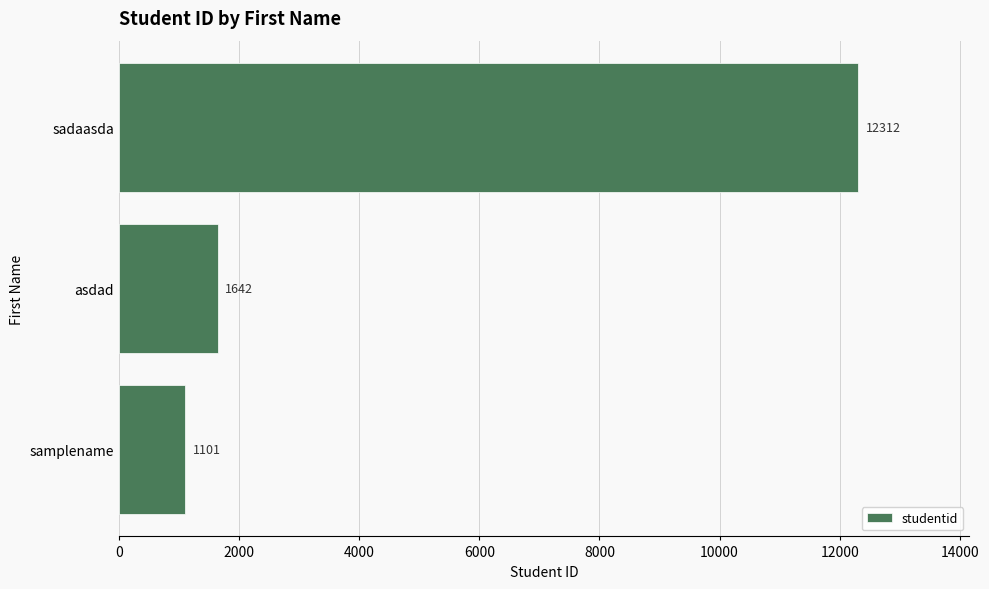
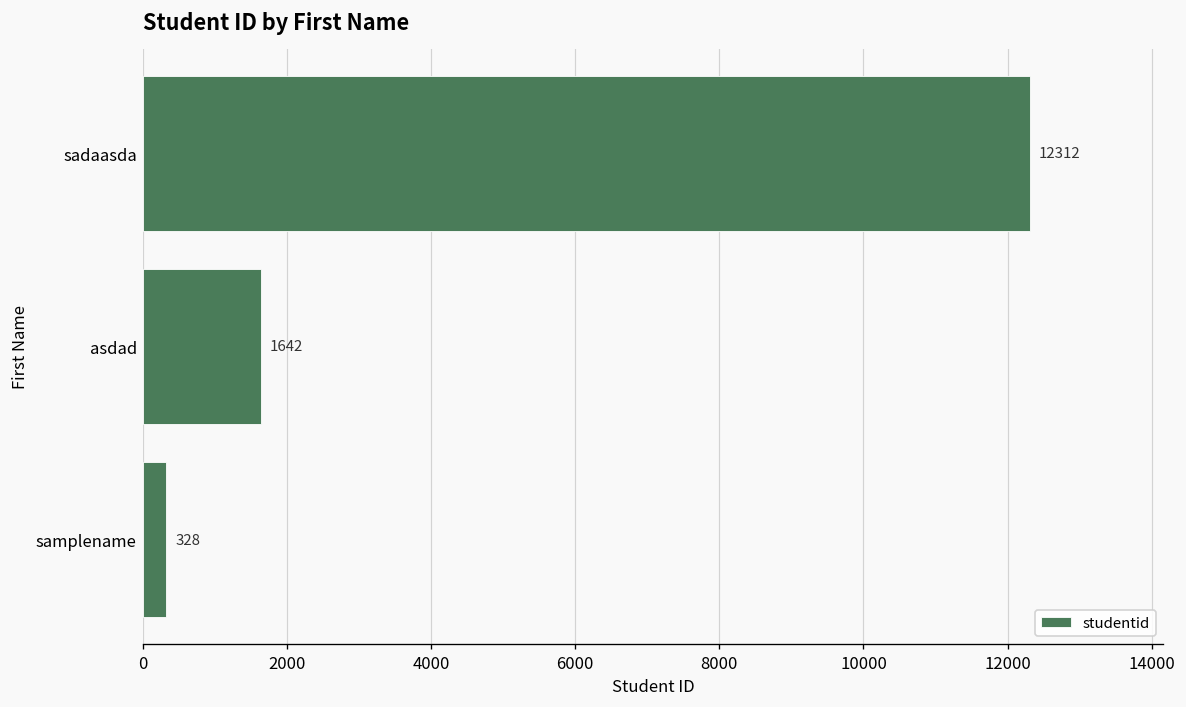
samplename: 1101 -> 328
